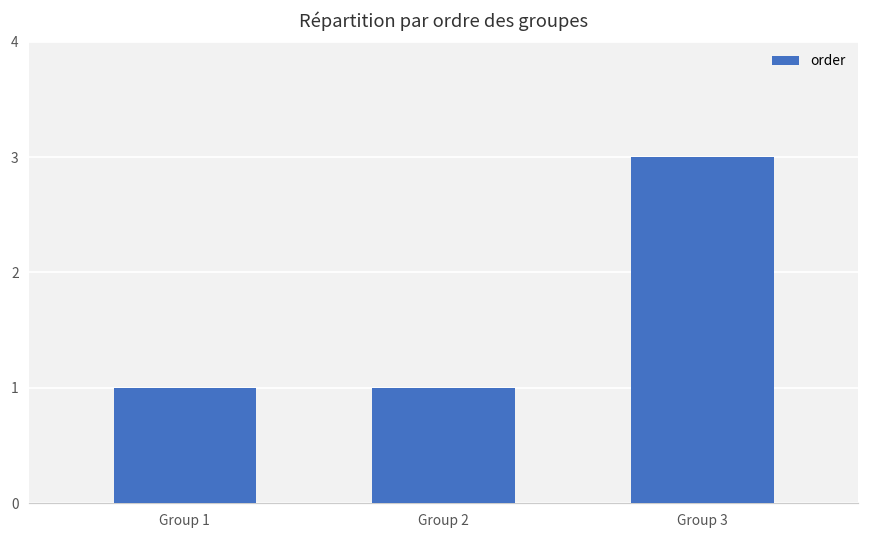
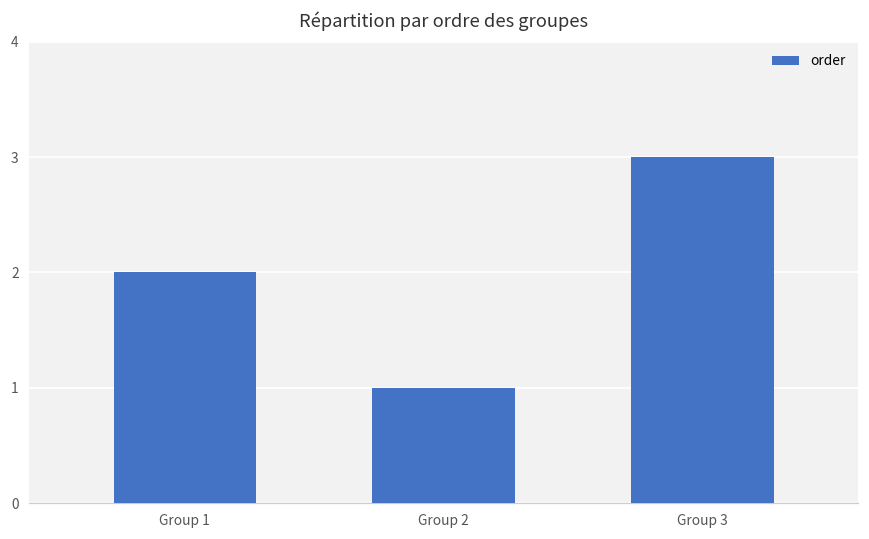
Group 1: 1 -> 2
